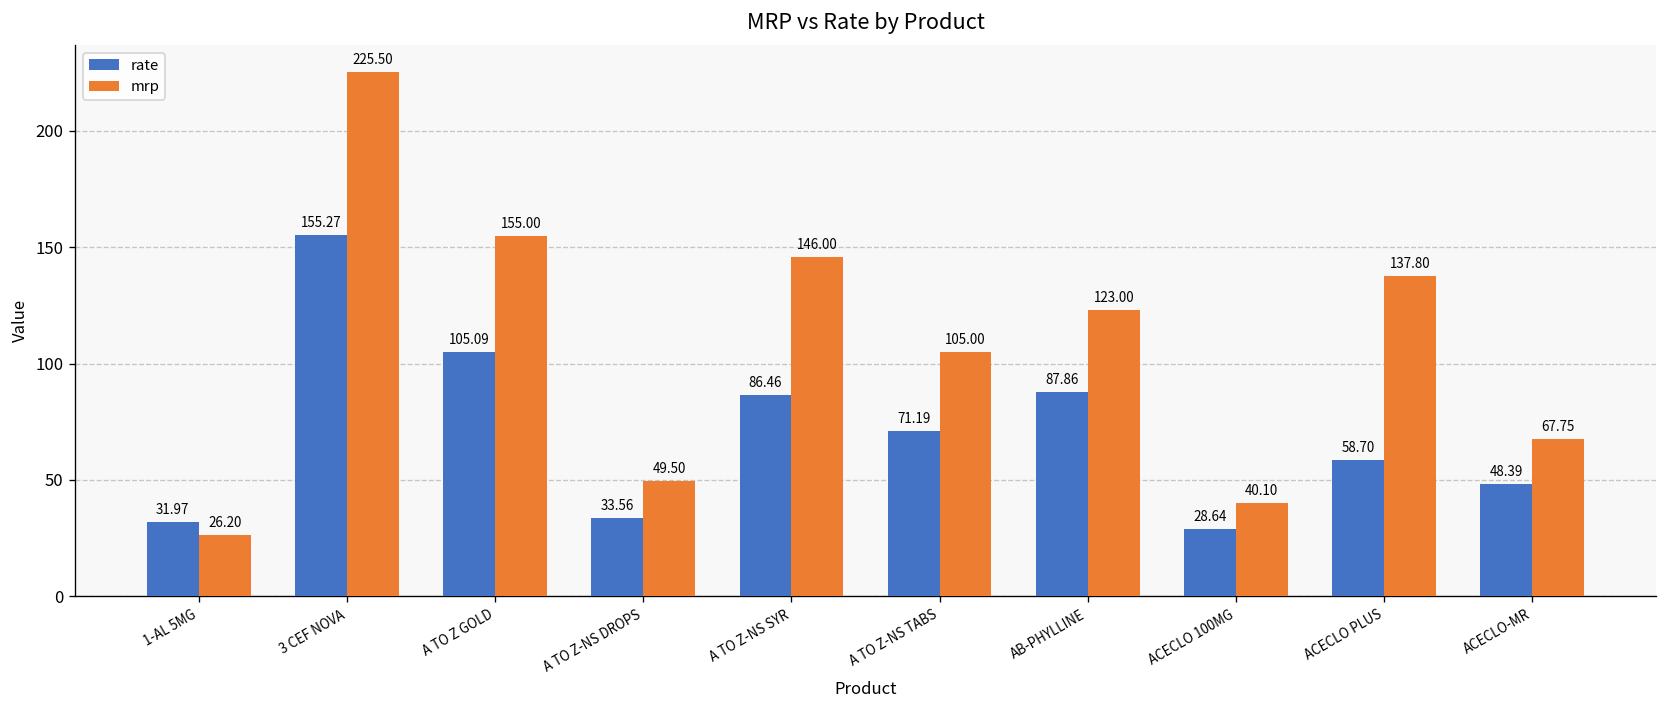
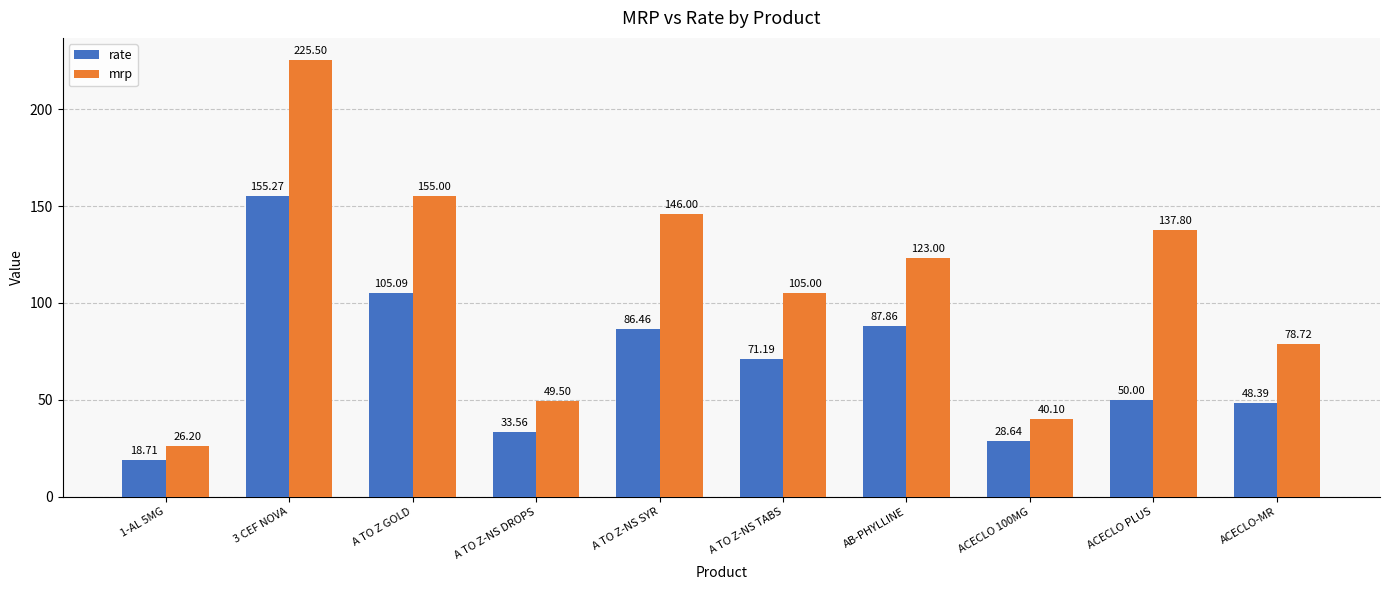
rate, 1-AL 5MG: 31.97 -> 18.71
rate, ACECLO PLUS: 58.70 -> 50.00
mrp, ACECLO-MR: 67.75 -> 78.72
